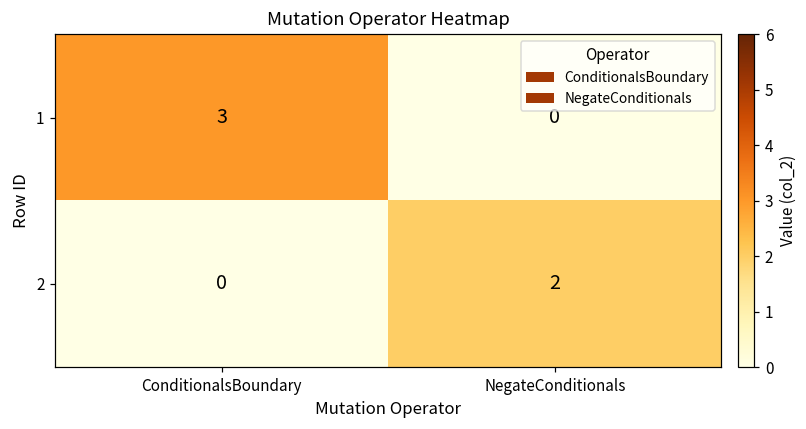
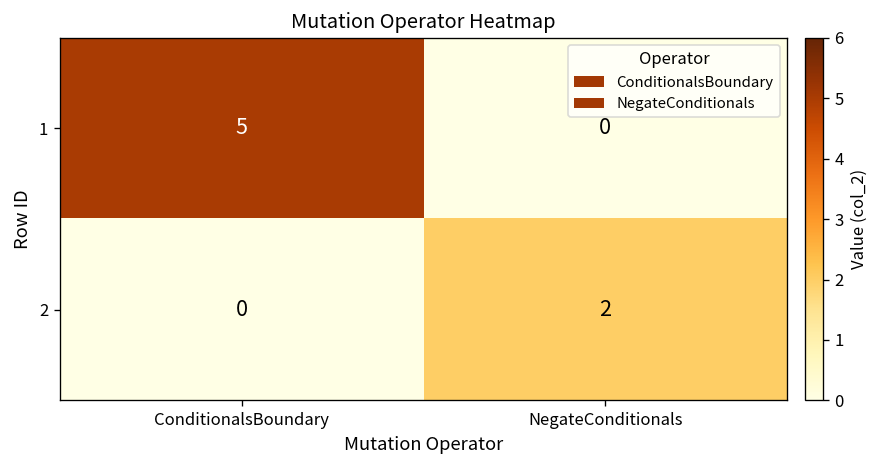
1, ConditionalsBoundary: 3 -> 5
